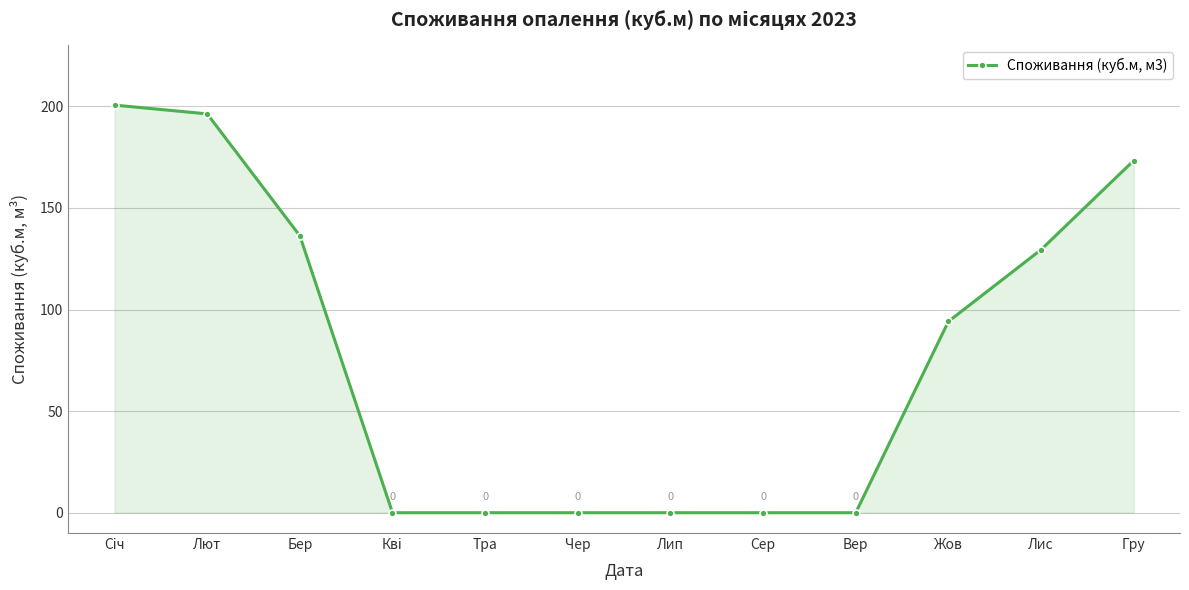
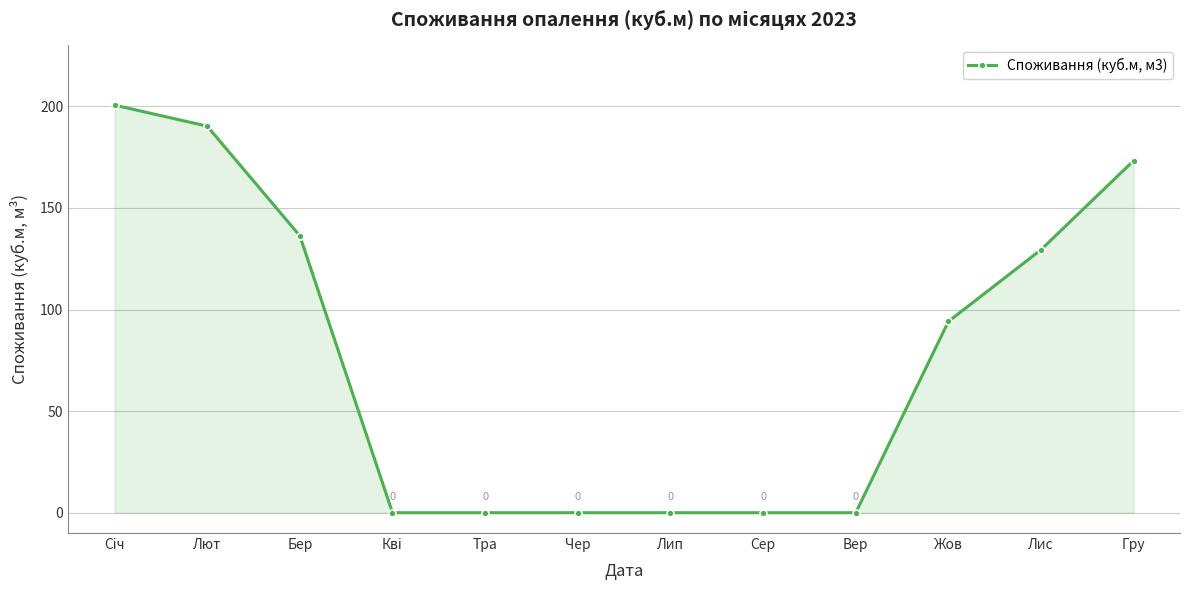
Лют: 196 -> 190
